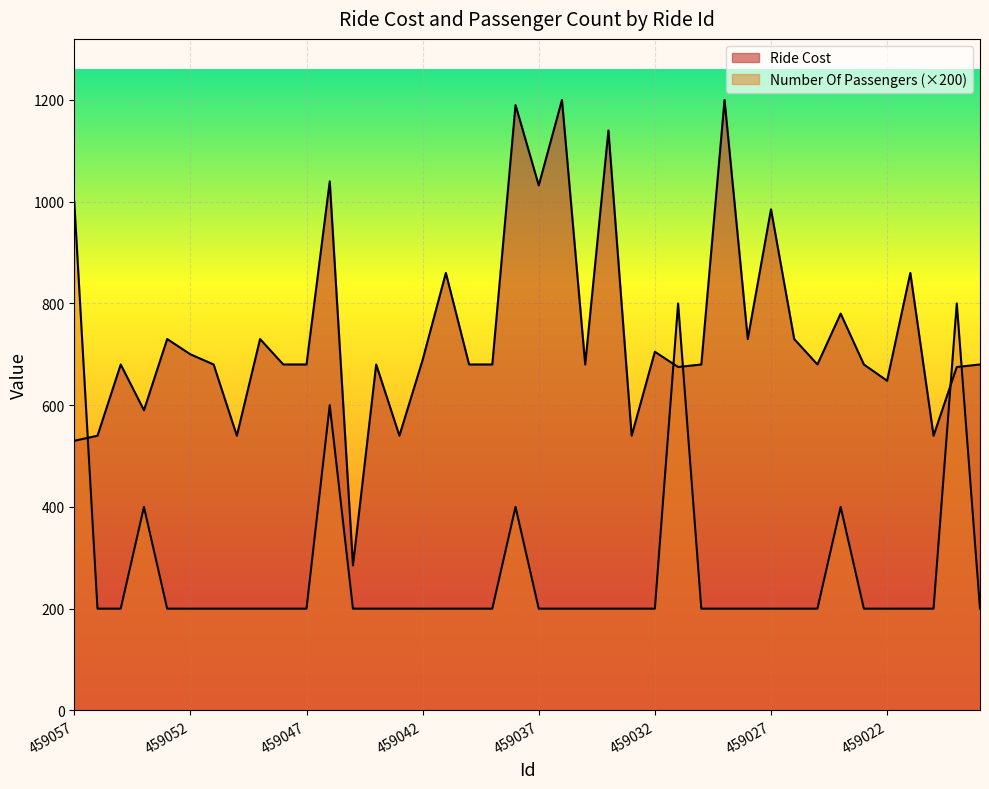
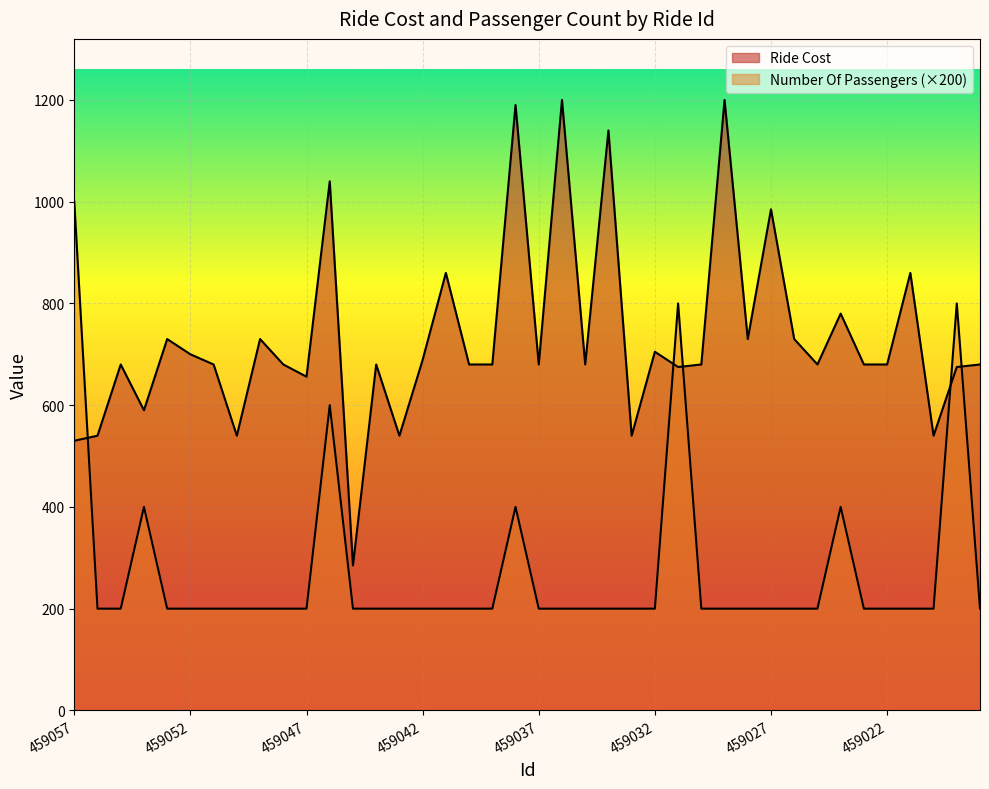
Ride Cost, 459047: 680 -> 660
Ride Cost, 459037: 1030 -> 680
Ride Cost, 459022: 650 -> 680
